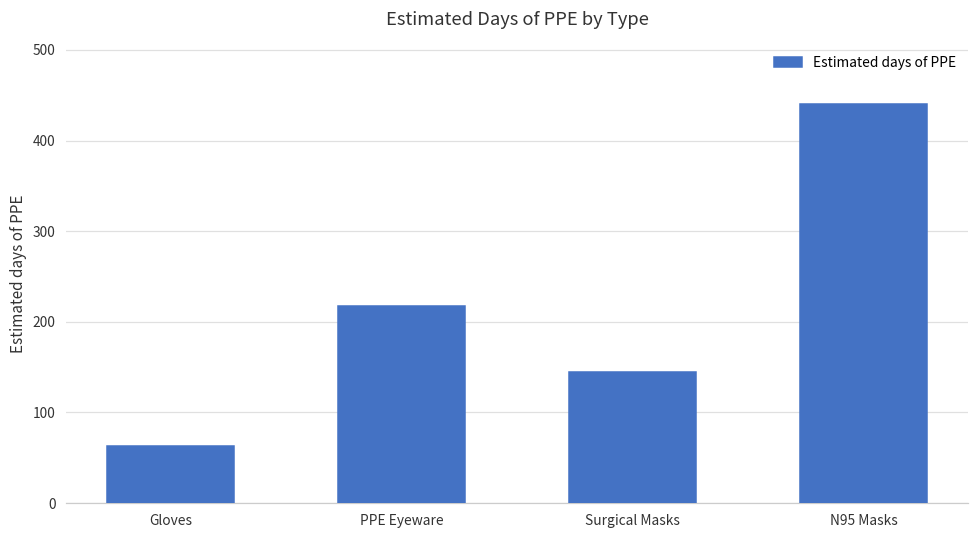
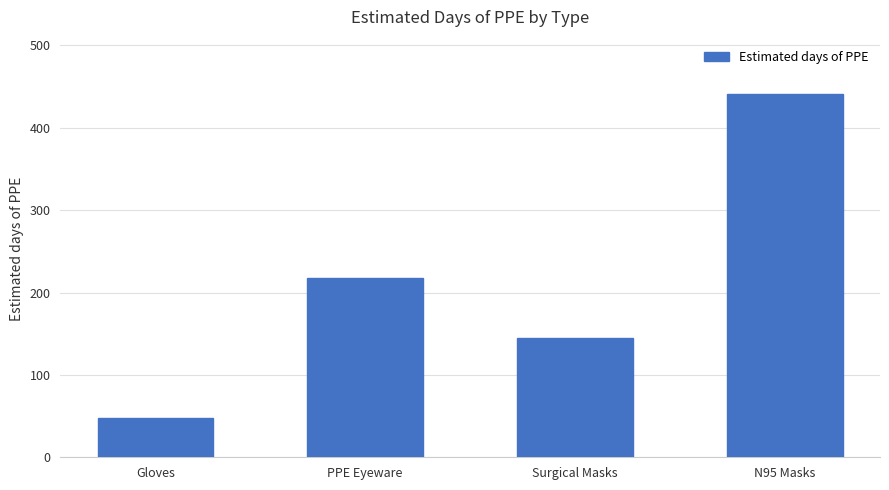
Gloves: 60 -> 50
